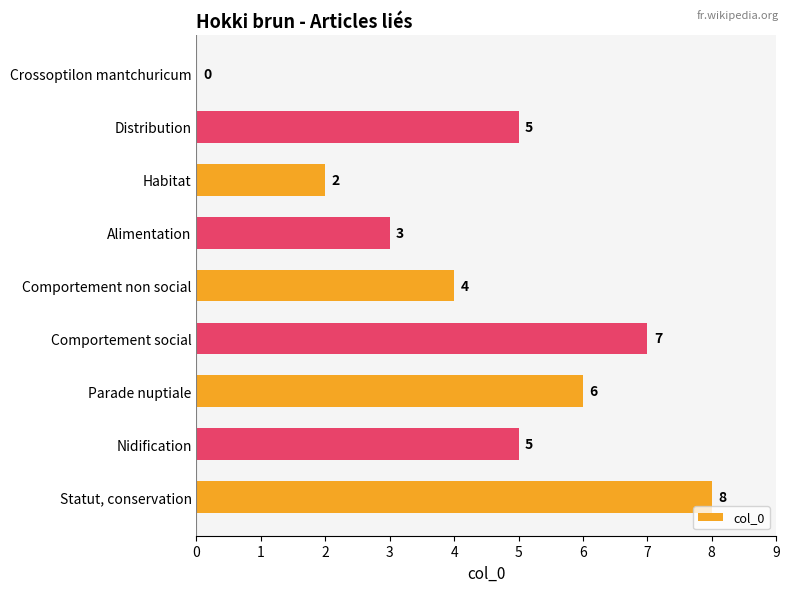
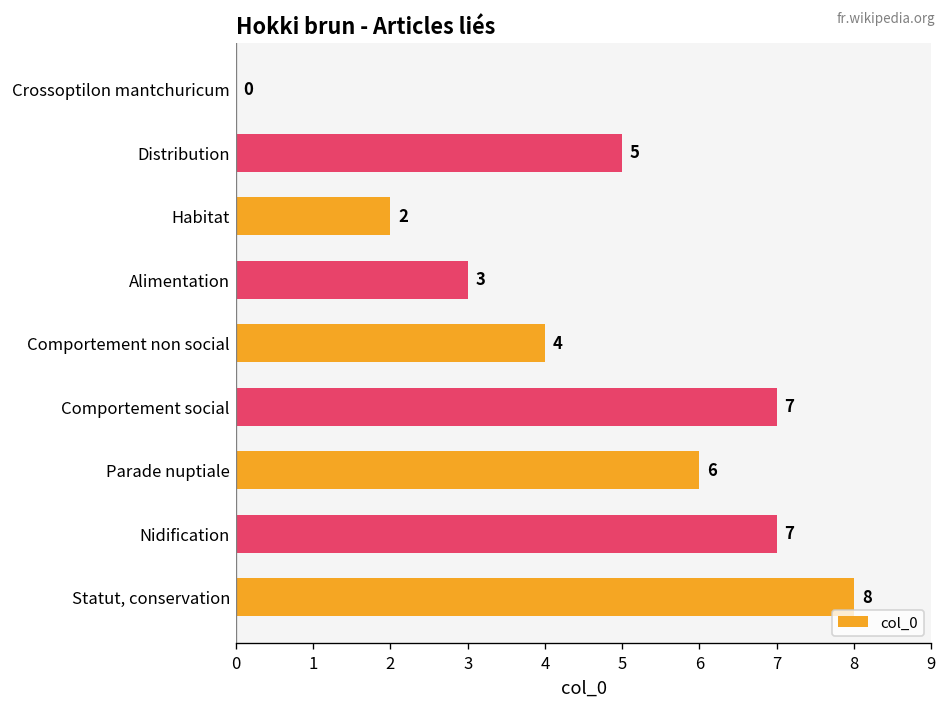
Nidification: 5 -> 7
